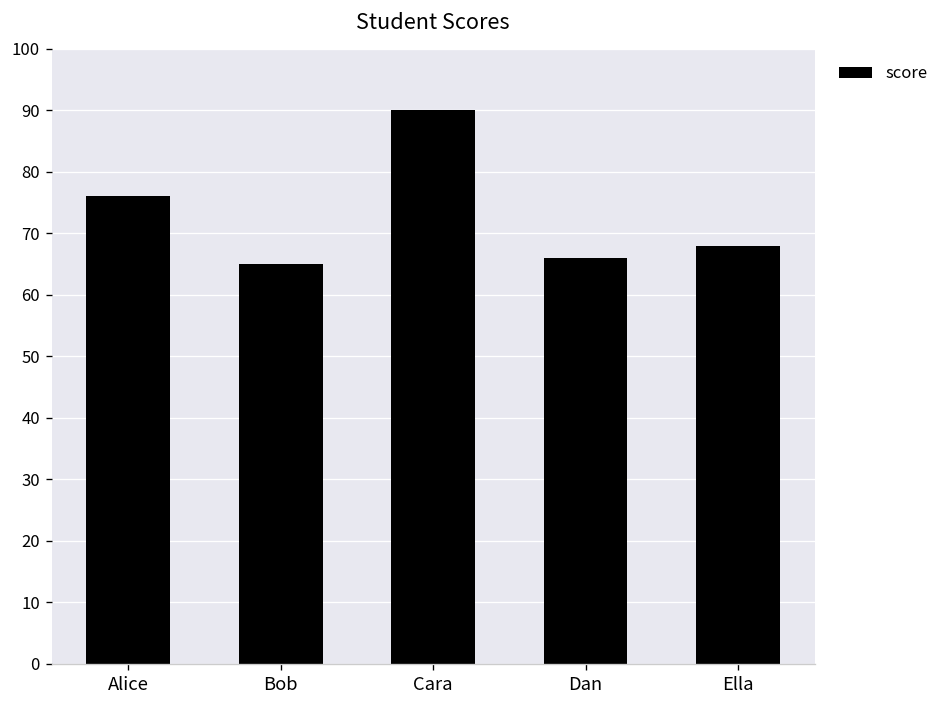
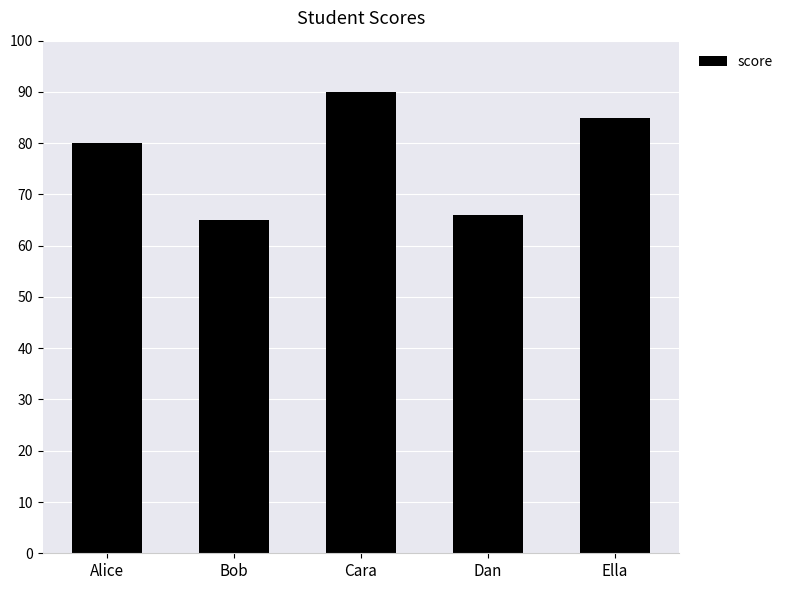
Alice: 76 -> 80
Ella: 68 -> 85
